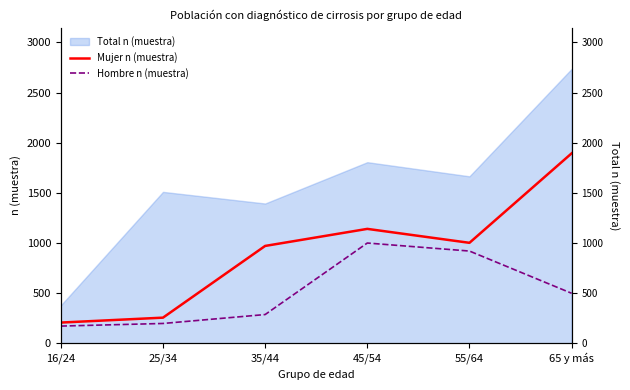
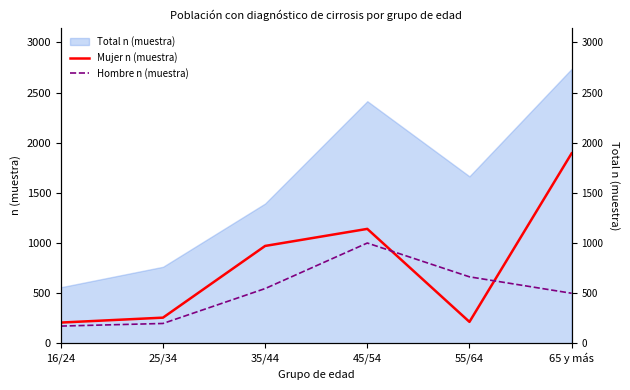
Total n (muestra), 16/24: 380 -> 560
Total n (muestra), 25/34: 1510 -> 760
Hombre n (muestra), 35/44: 290 -> 550
Total n (muestra), 45/54: 1810 -> 2410
Mujer n (muestra), 55/64: 1000 -> 210
Hombre n (muestra), 55/64: 920 -> 660
